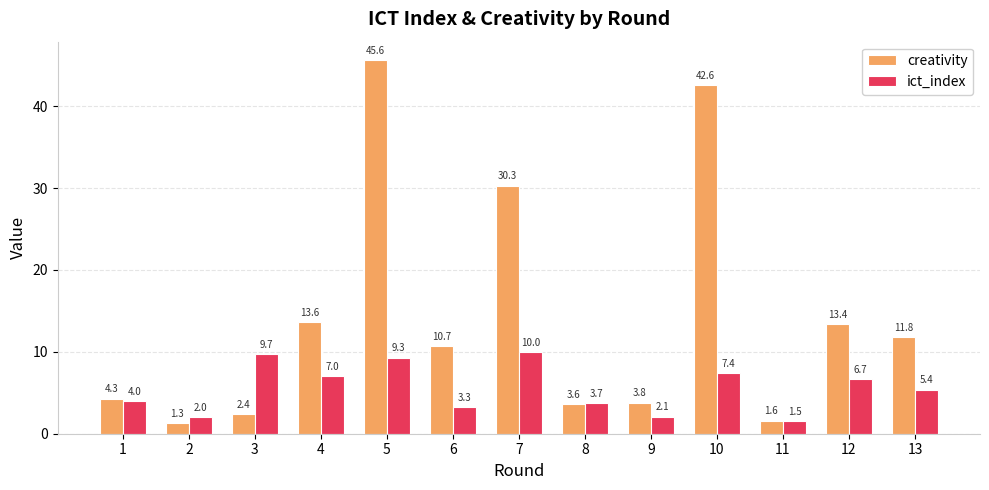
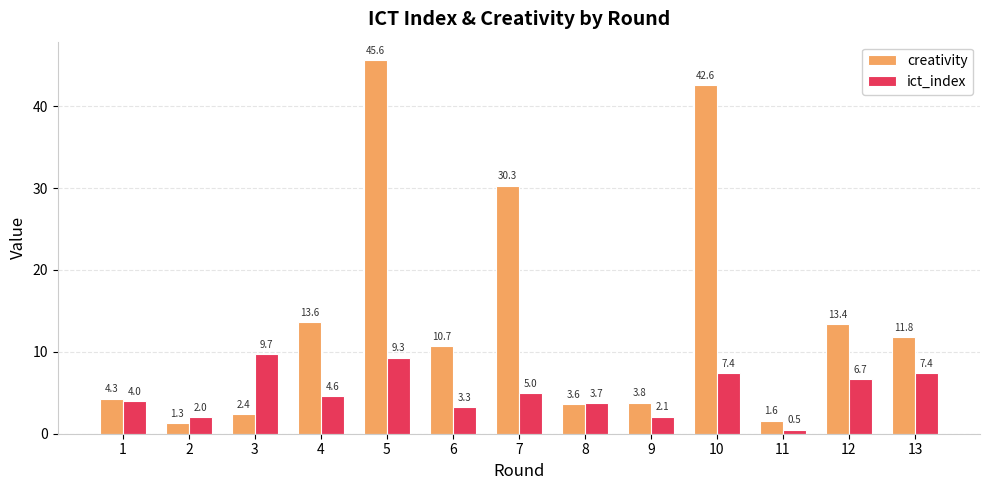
ict_index, 4: 7.0 -> 4.6
ict_index, 7: 10.0 -> 5.0
ict_index, 11: 1.5 -> 0.5
ict_index, 13: 5.4 -> 7.4
